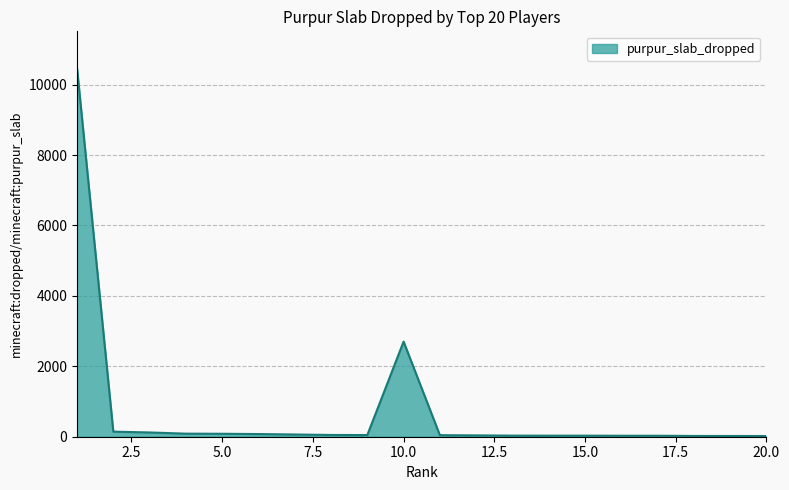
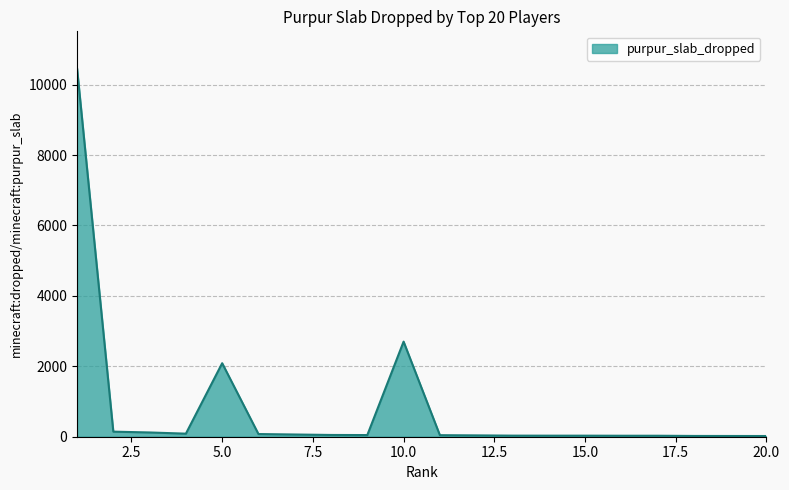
5.0: 100 -> 2100
